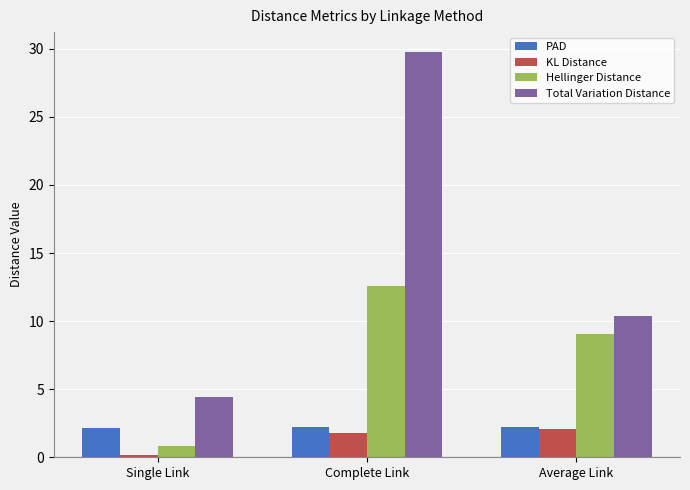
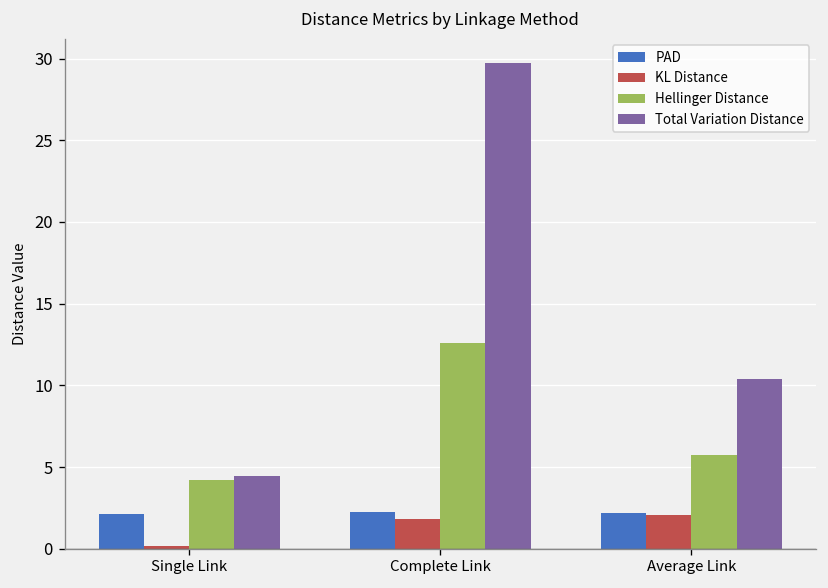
Hellinger Distance, Single Link: 0.8 -> 4.2
Hellinger Distance, Average Link: 9.1 -> 5.7
